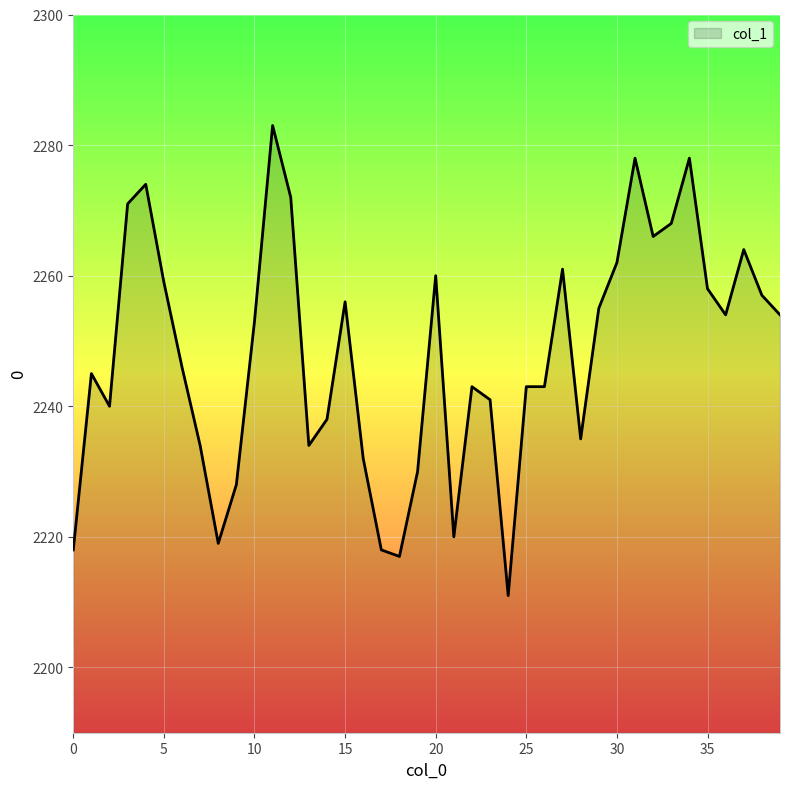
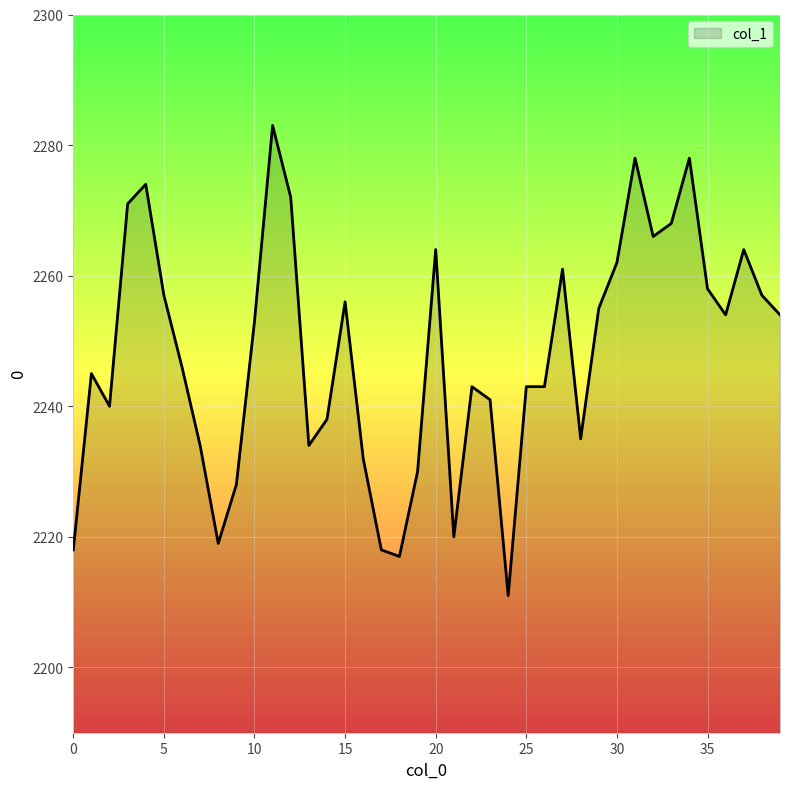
5: 2259 -> 2257
20: 2260 -> 2264
